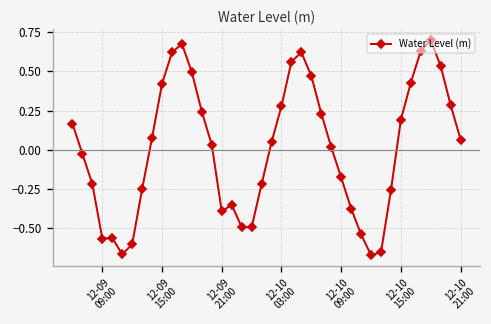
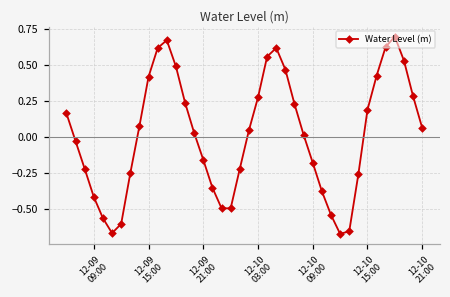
12-09 09:00: -0.56 -> -0.41
12-09 21:00: -0.39 -> -0.16
